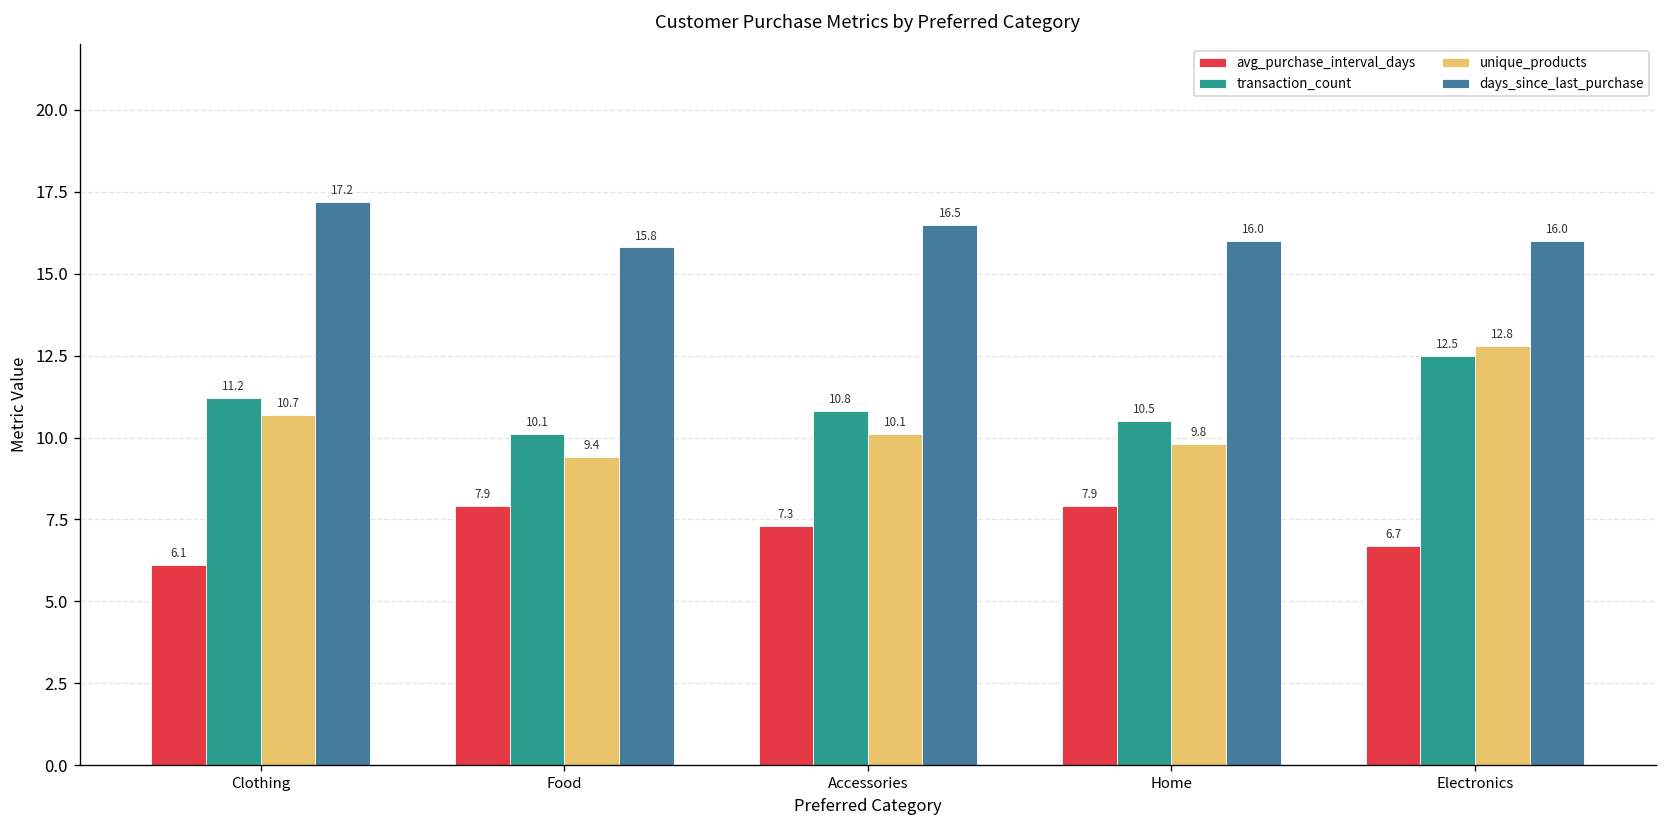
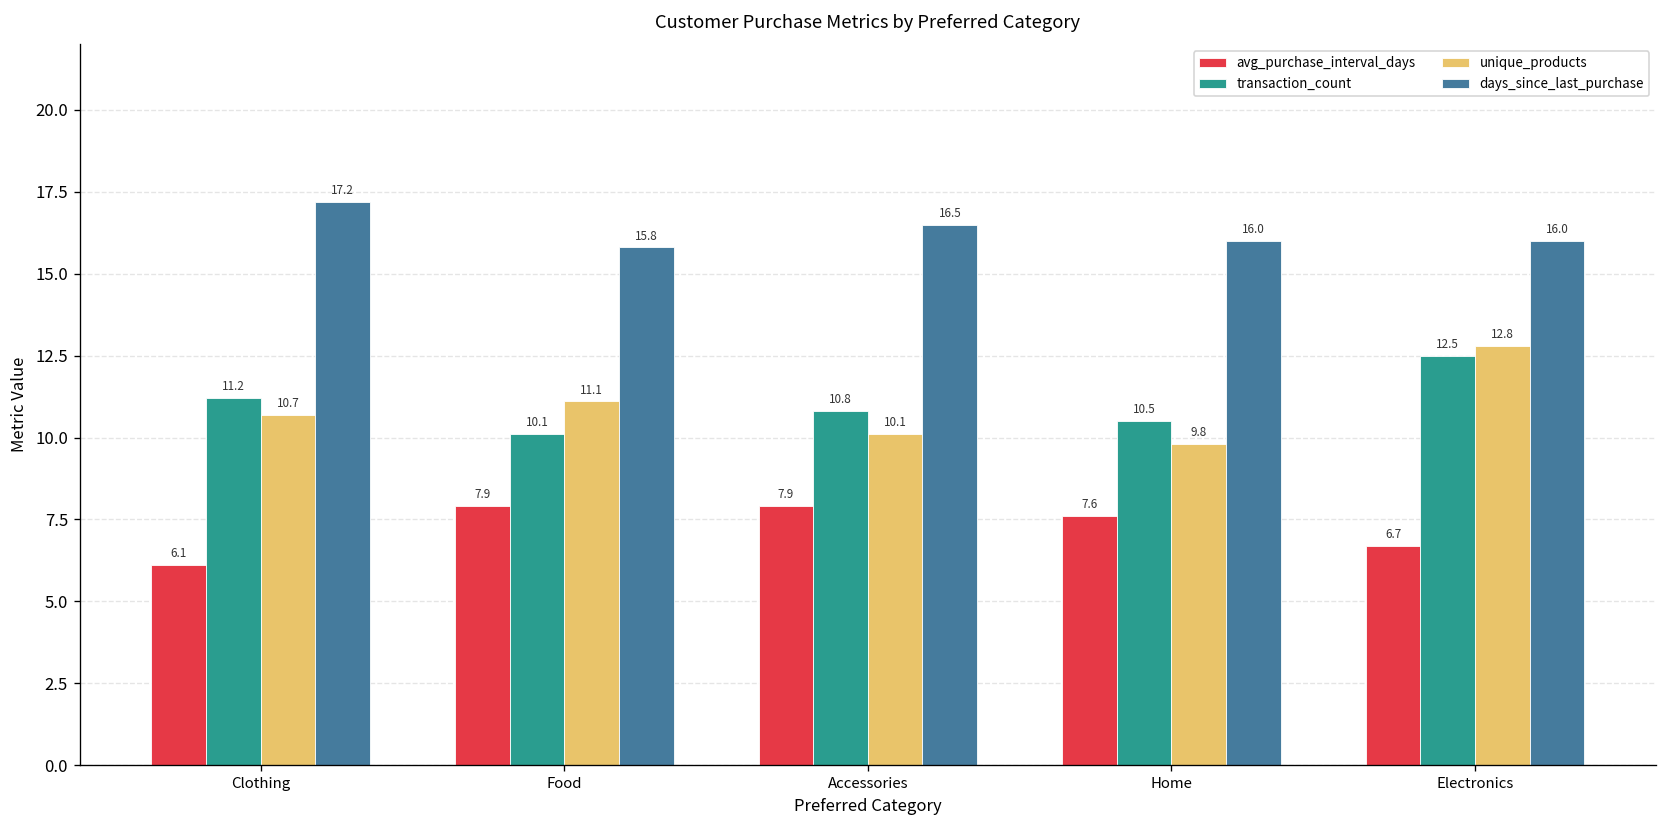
unique_products, Food: 9.4 -> 11.1
avg_purchase_interval_days, Accessories: 7.3 -> 7.9
avg_purchase_interval_days, Home: 7.9 -> 7.6
